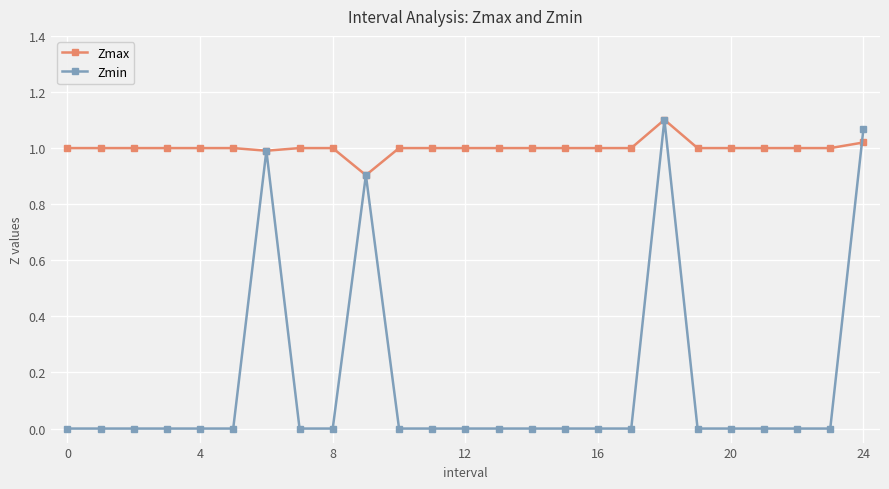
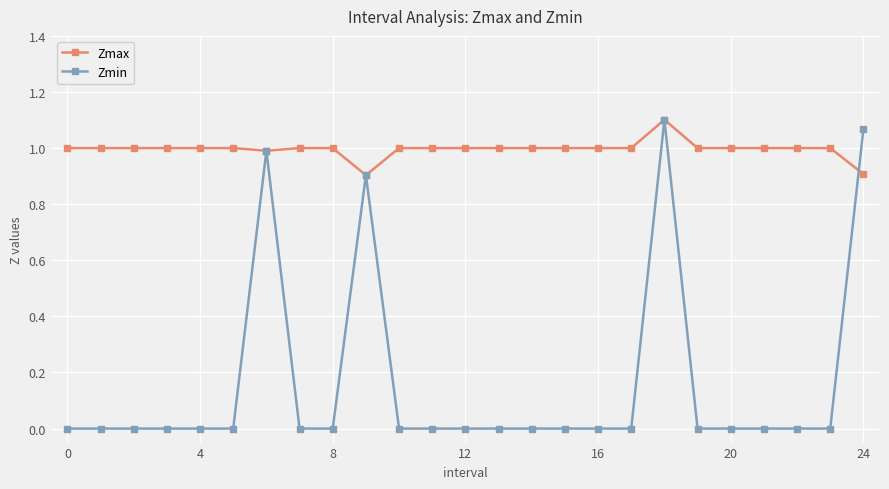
Zmax, 24: 1.02 -> 0.91
